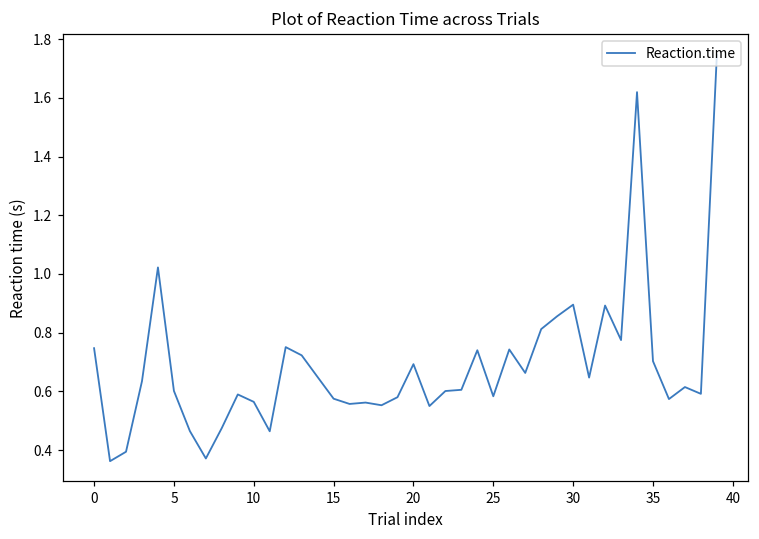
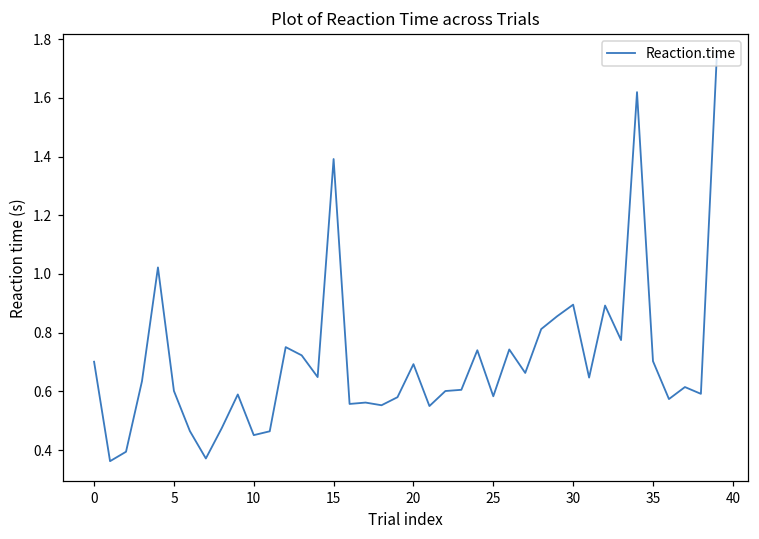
0: 0.75 -> 0.70
10: 0.56 -> 0.45
15: 0.58 -> 1.39
